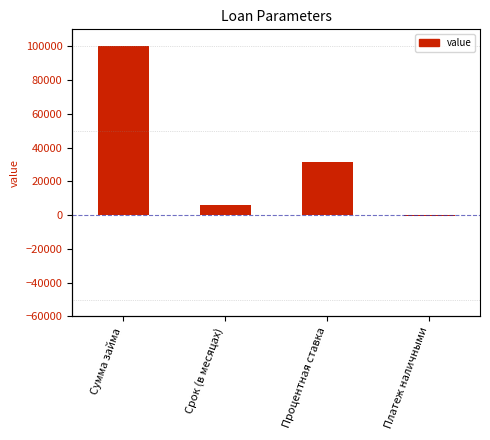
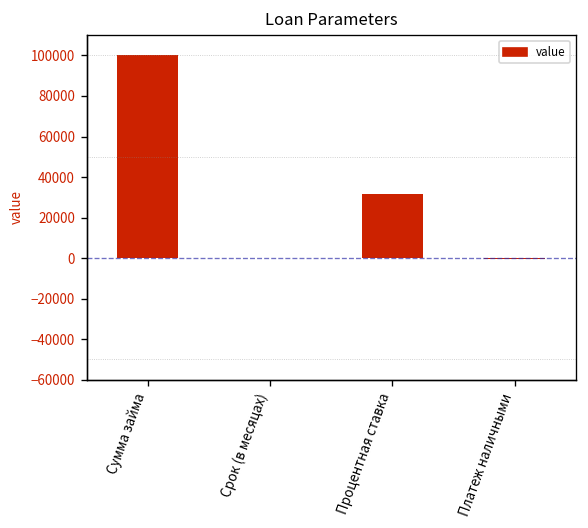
Срок (в месяцах): 6000 -> 0
